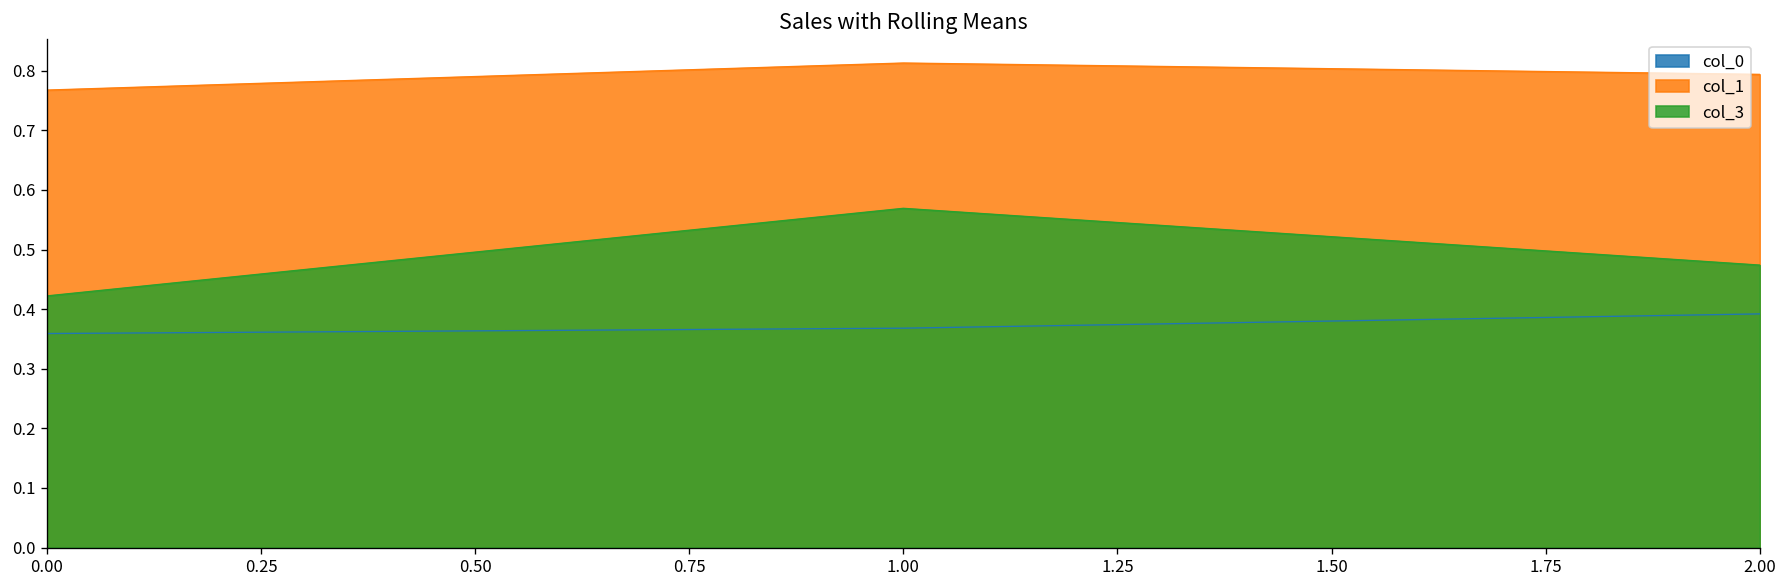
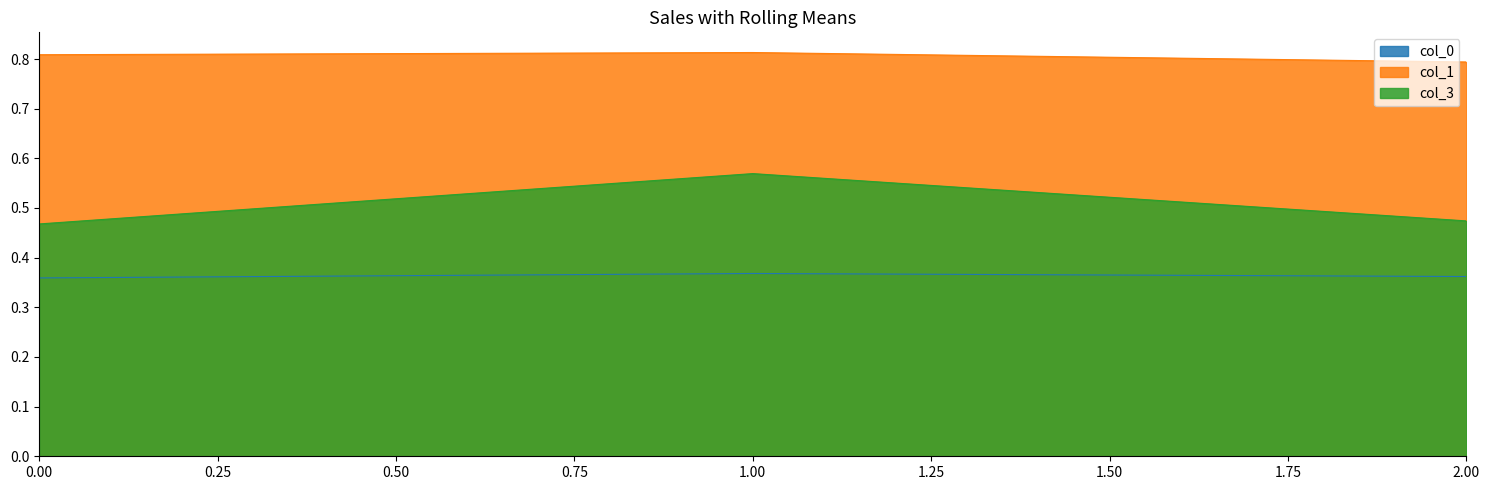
col_1, 0.00: 0.77 -> 0.81
col_3, 0.00: 0.42 -> 0.47
col_0, 2.00: 0.39 -> 0.36
